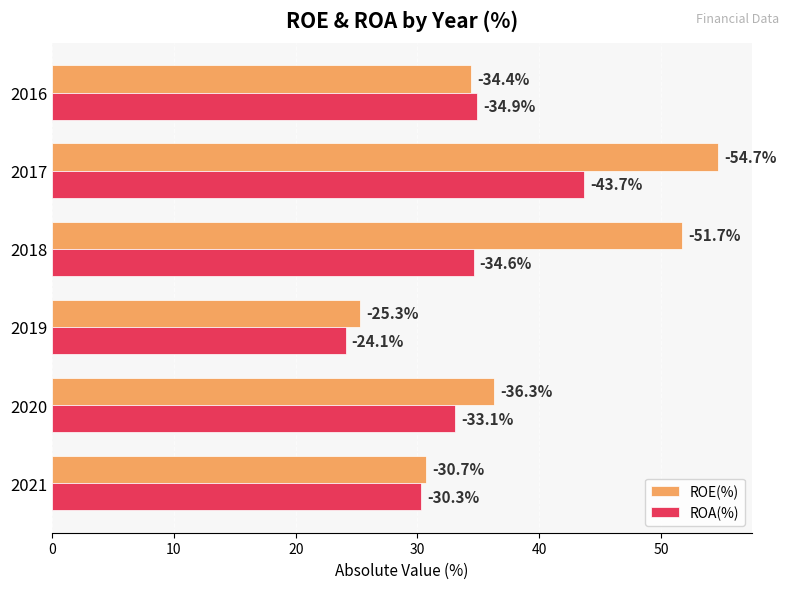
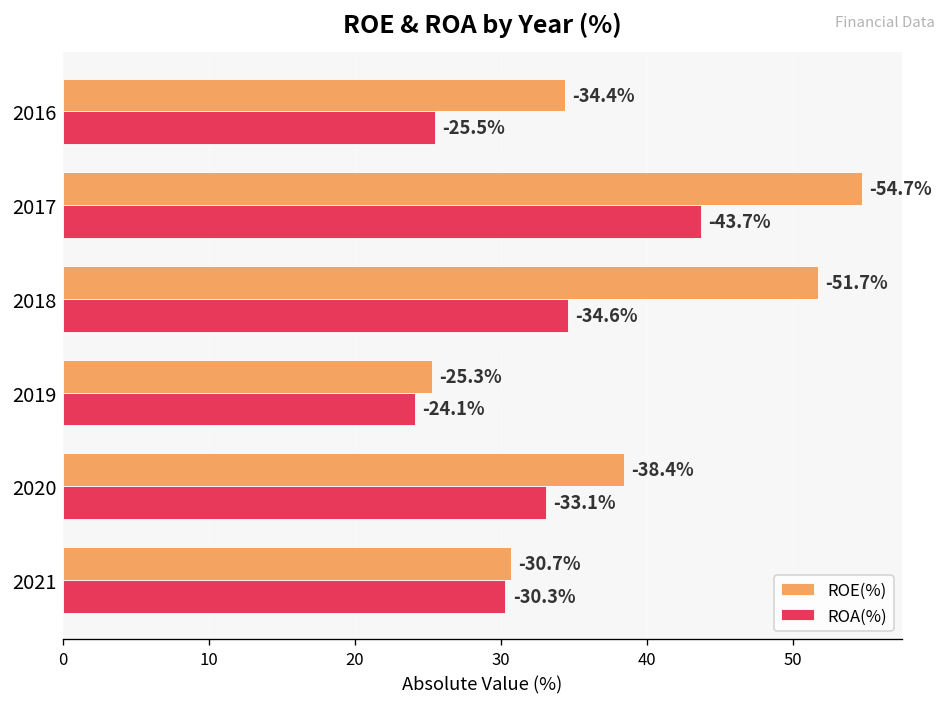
ROA(%), 2016: -34.9% -> -25.5%
ROE(%), 2020: -36.3% -> -38.4%
